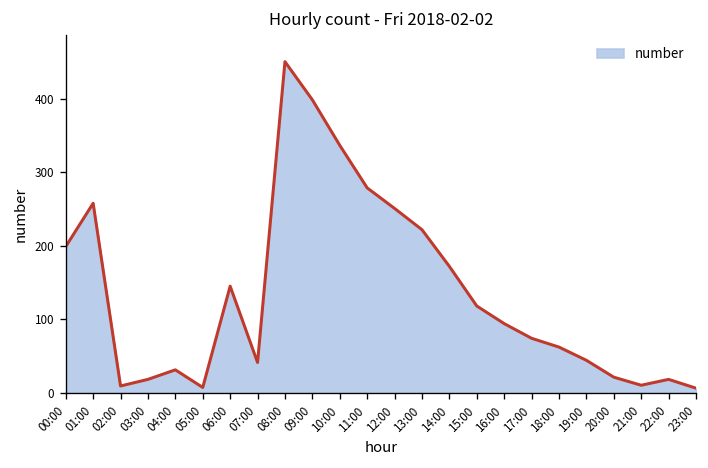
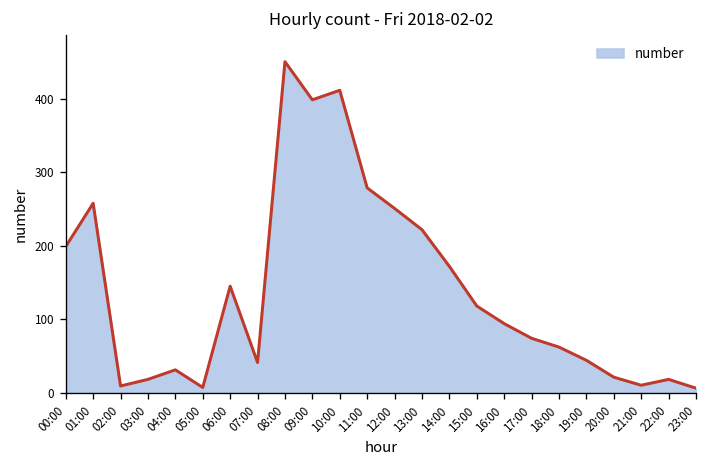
10:00: 340 -> 410
